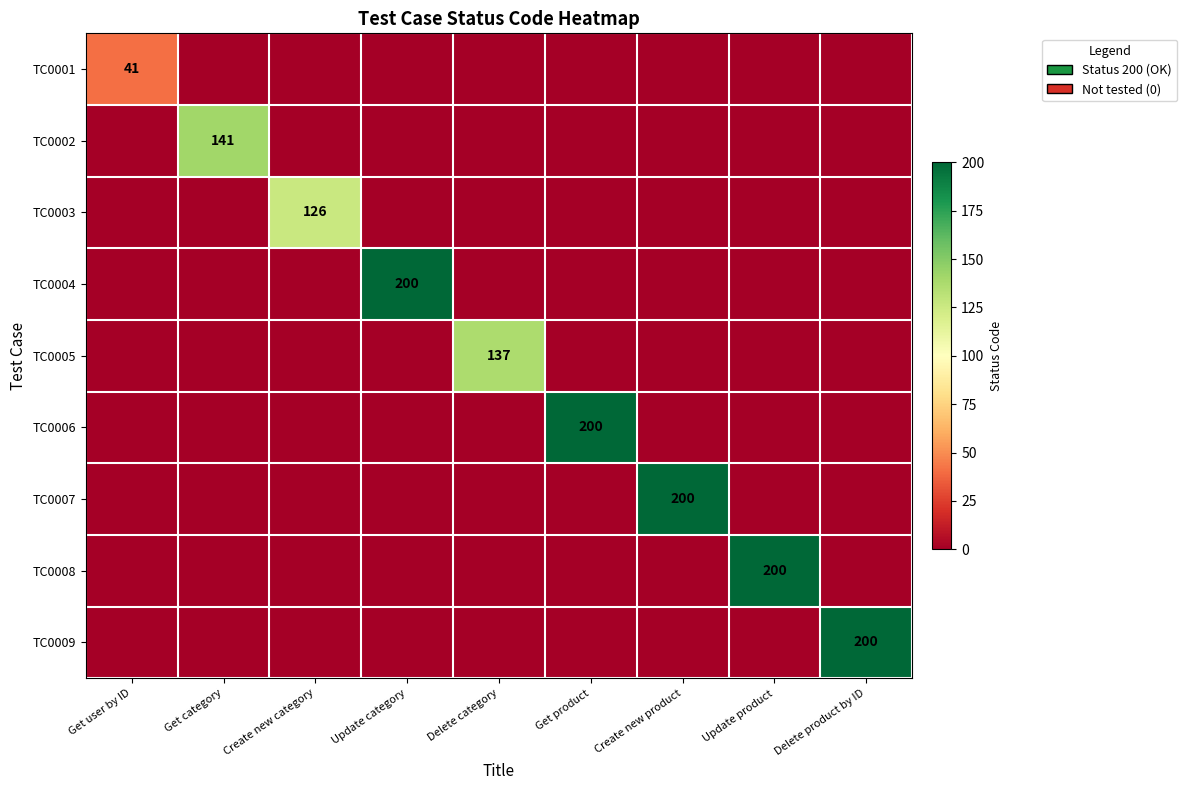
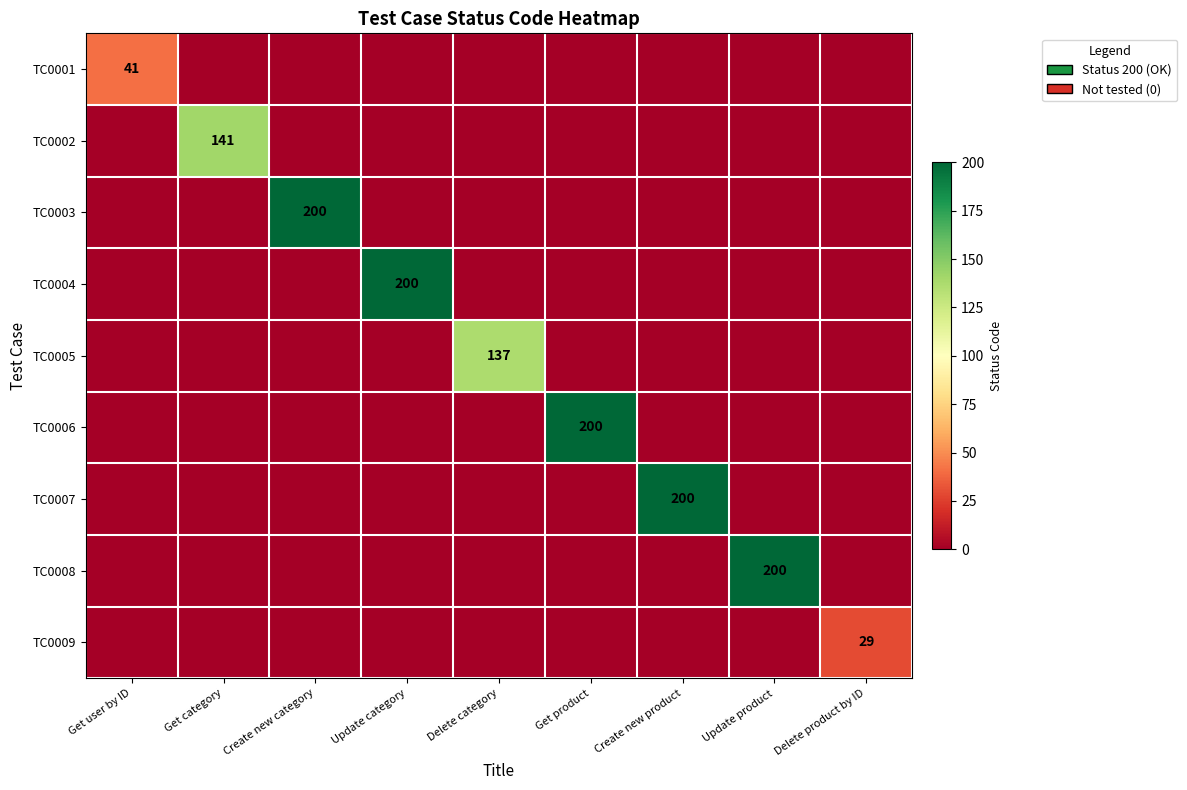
TC0003, Create new category: 126 -> 200
TC0009, Delete product by ID: 200 -> 29
